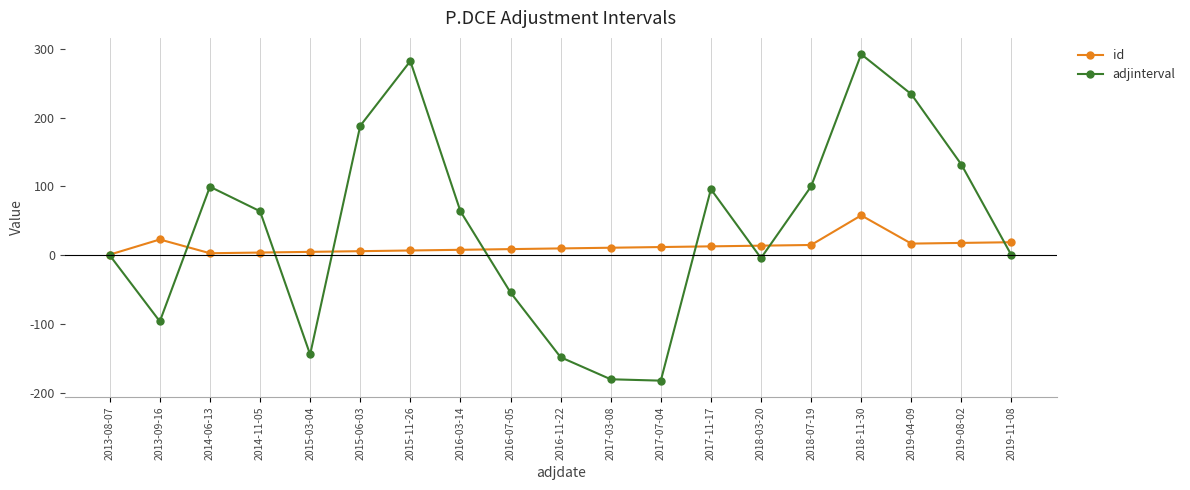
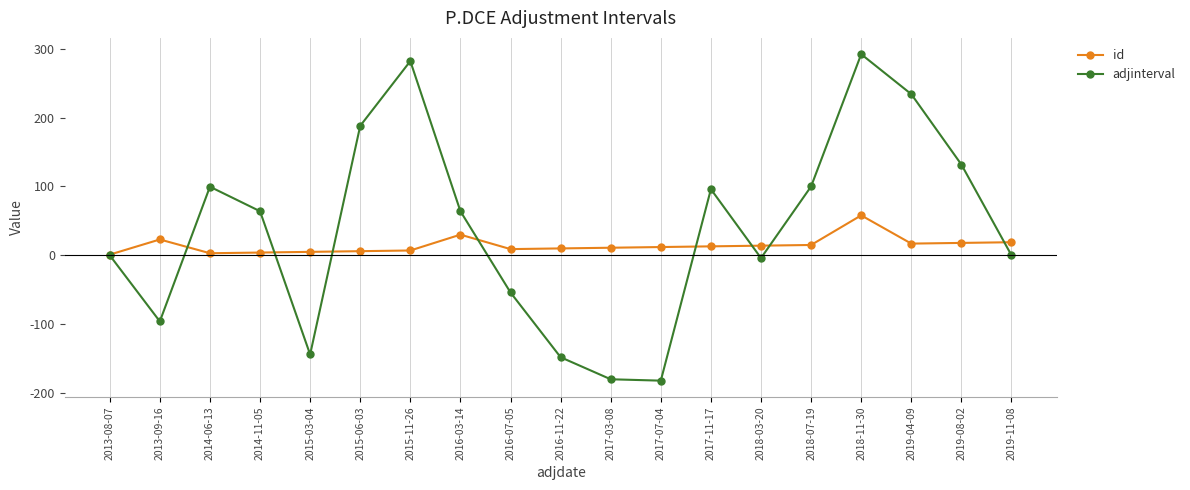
id, 2016-03-14: 10 -> 30
